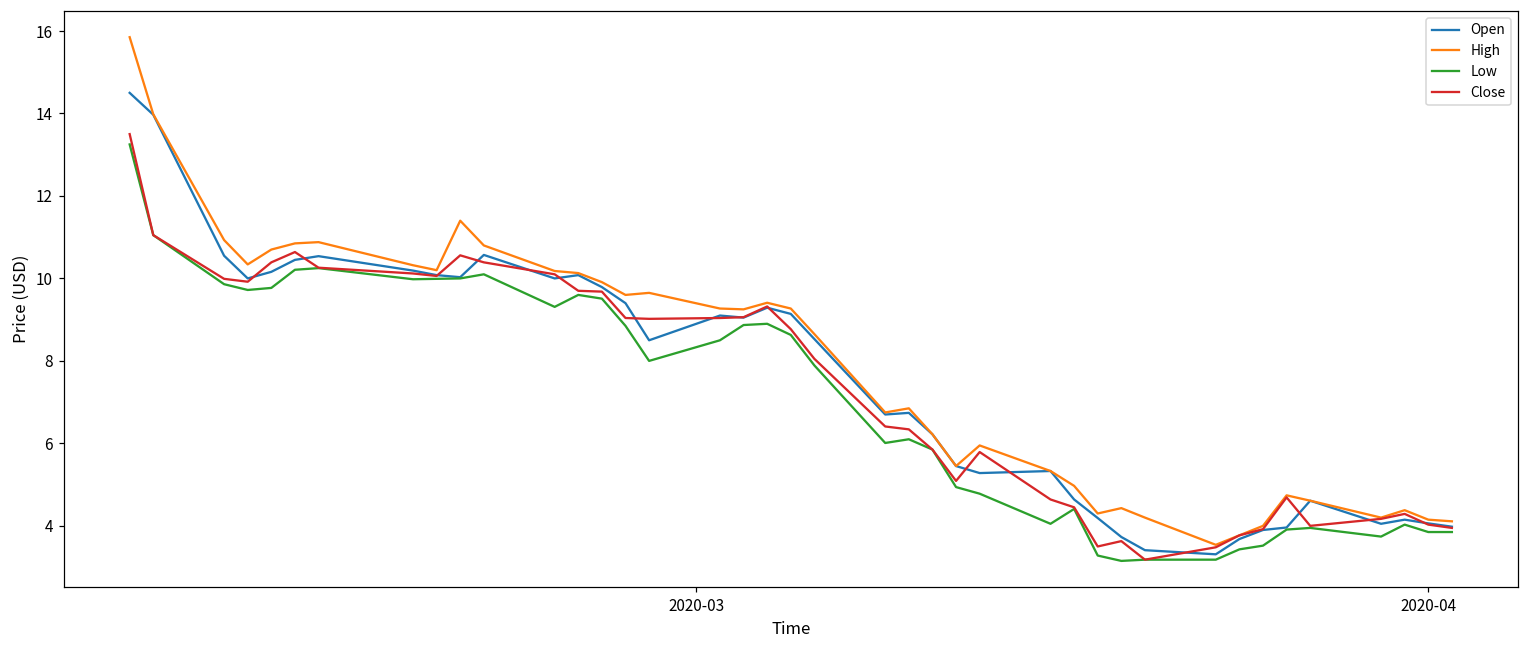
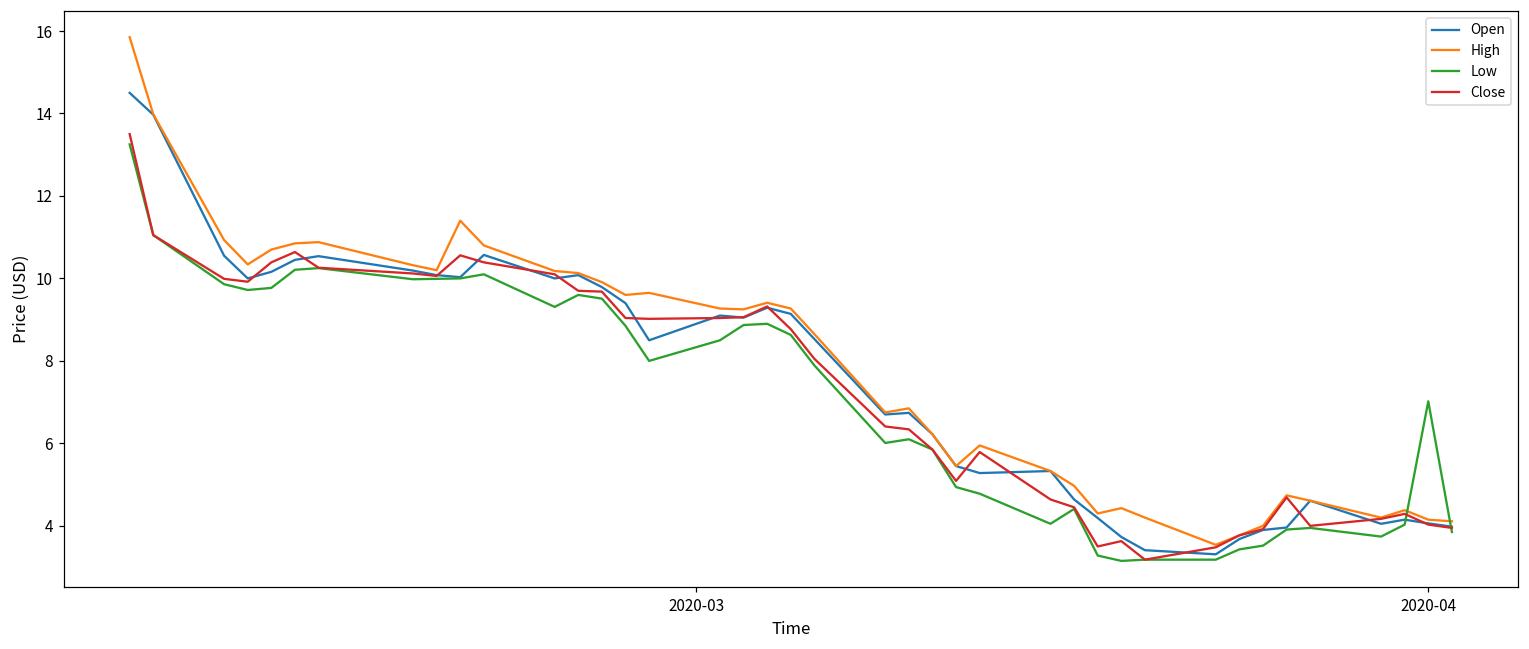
Low, 2020-04: 3.9 -> 7.0
